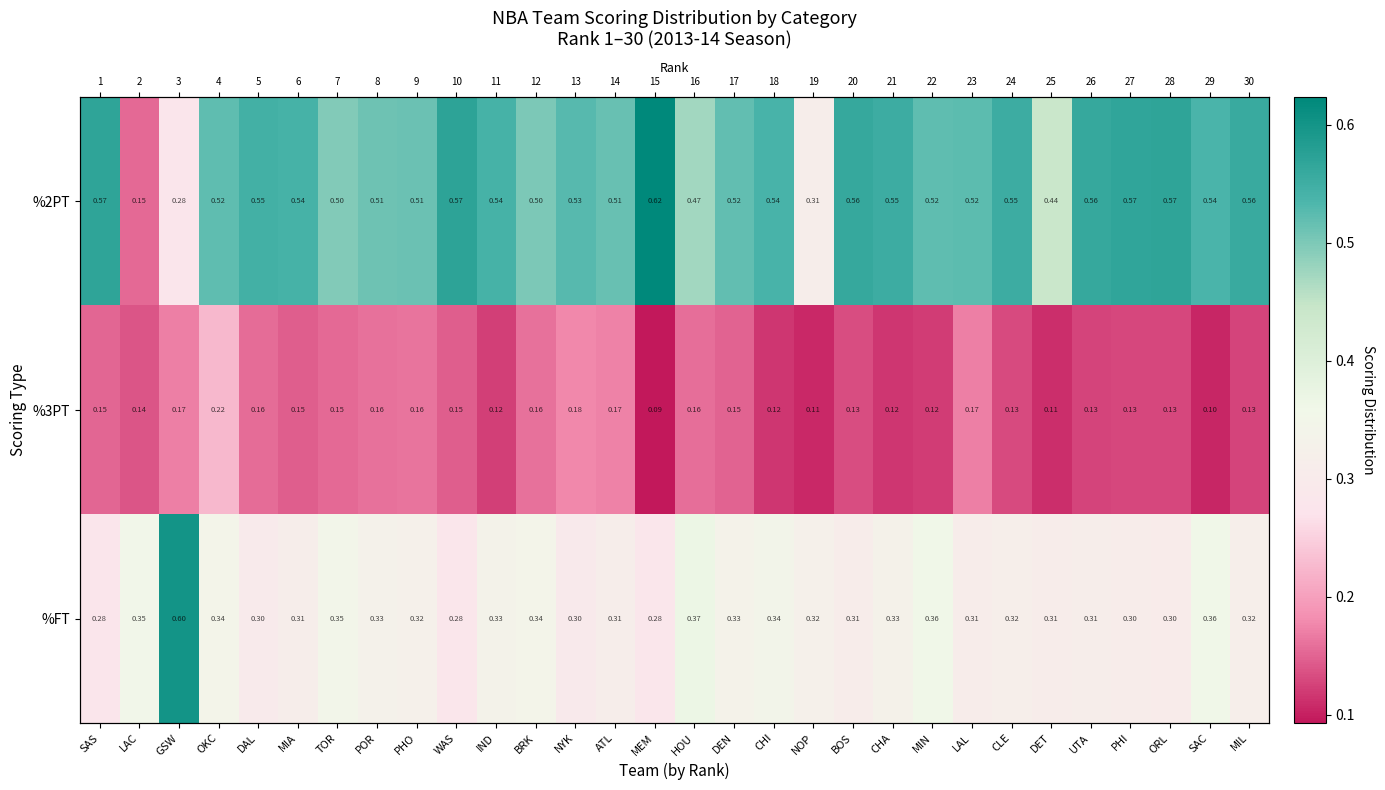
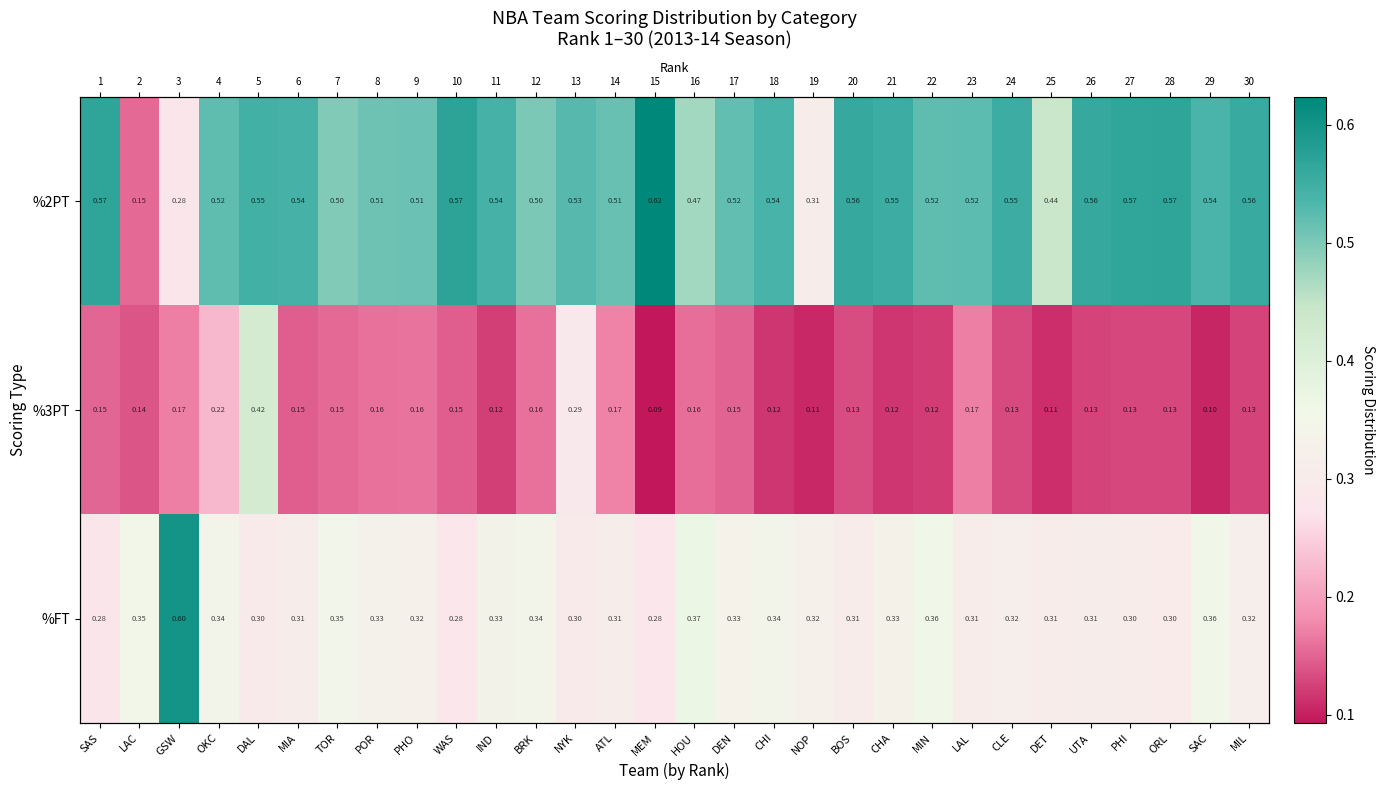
%3PT, DAL: 0.16 -> 0.42
%3PT, NYK: 0.18 -> 0.29
